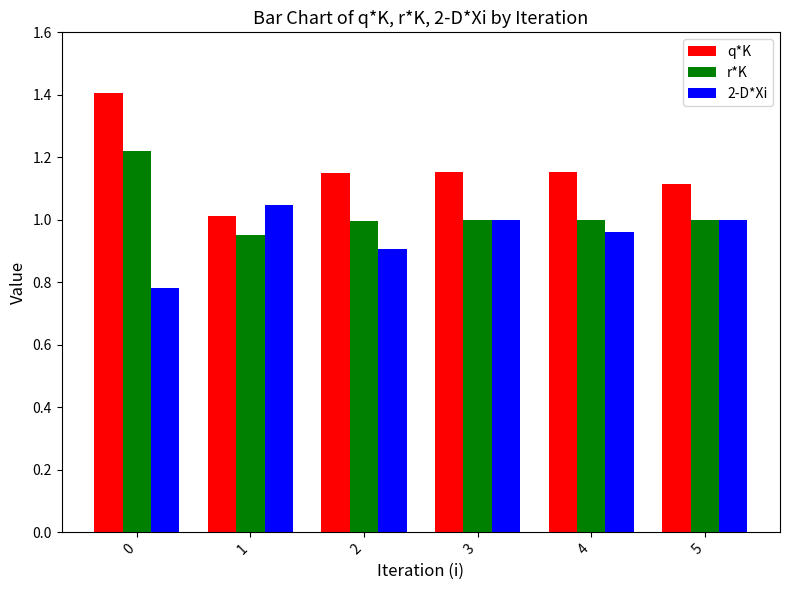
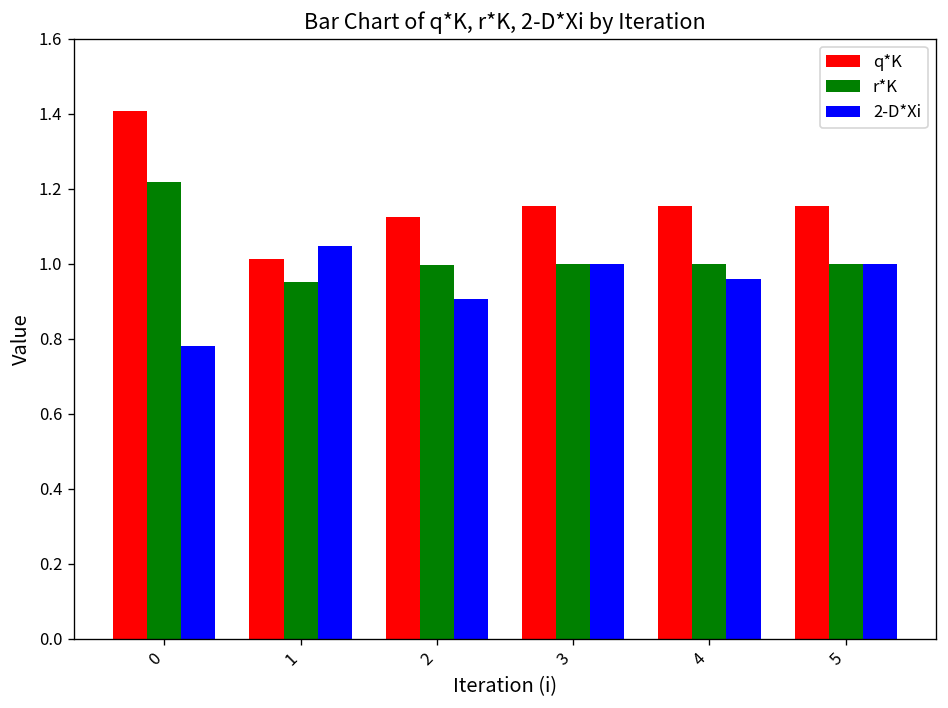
q*K, 2: 1.15 -> 1.12
q*K, 5: 1.11 -> 1.15
